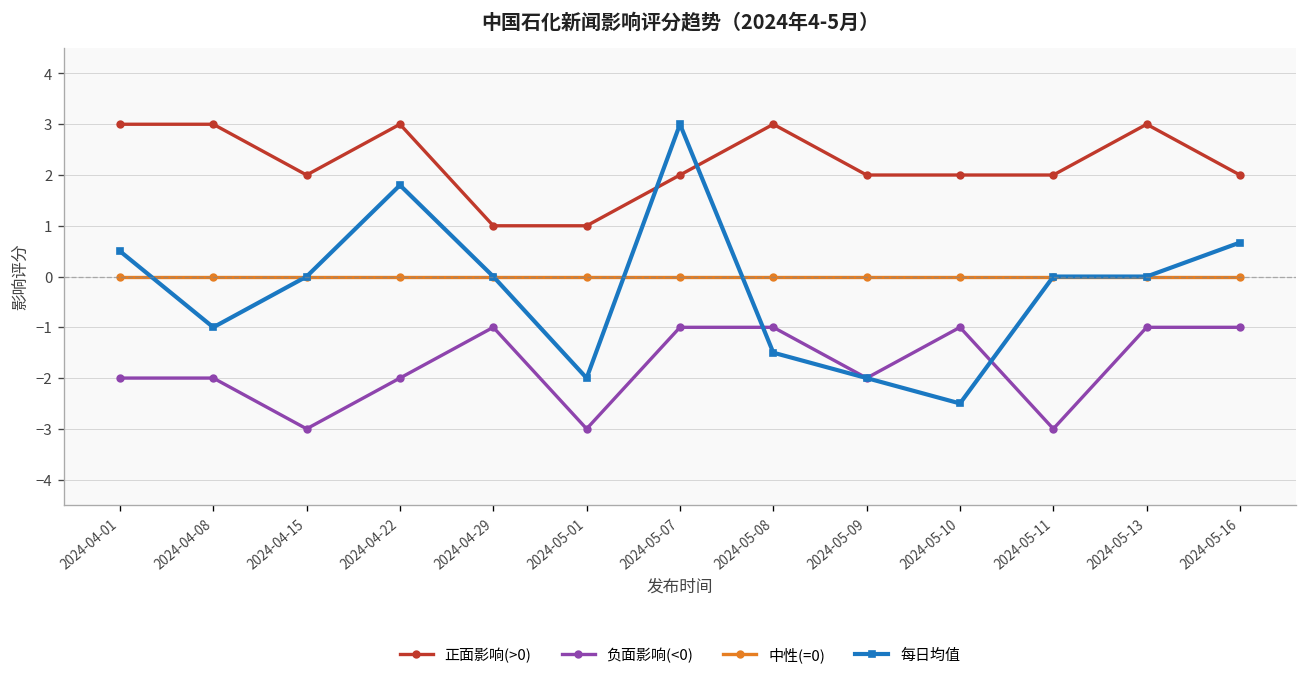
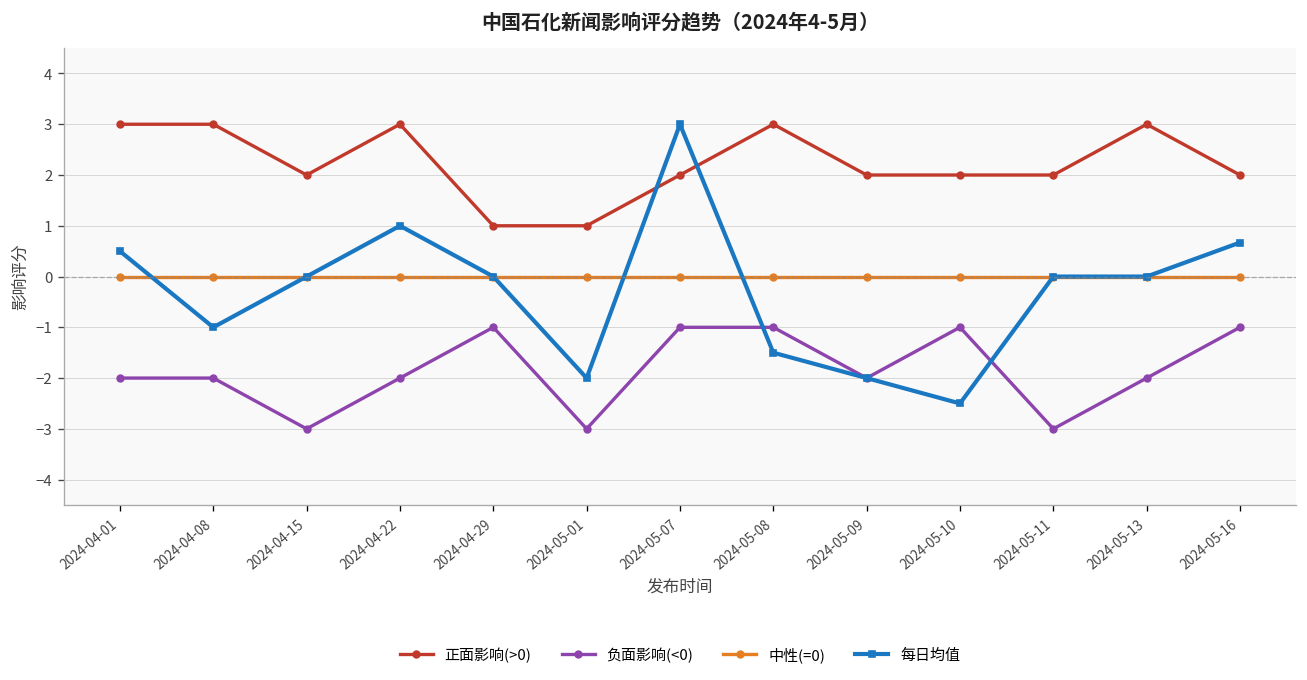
每日均值, 2024-04-22: 1.8 -> 1.0
负面影响(<0), 2024-05-13: -1 -> -2
